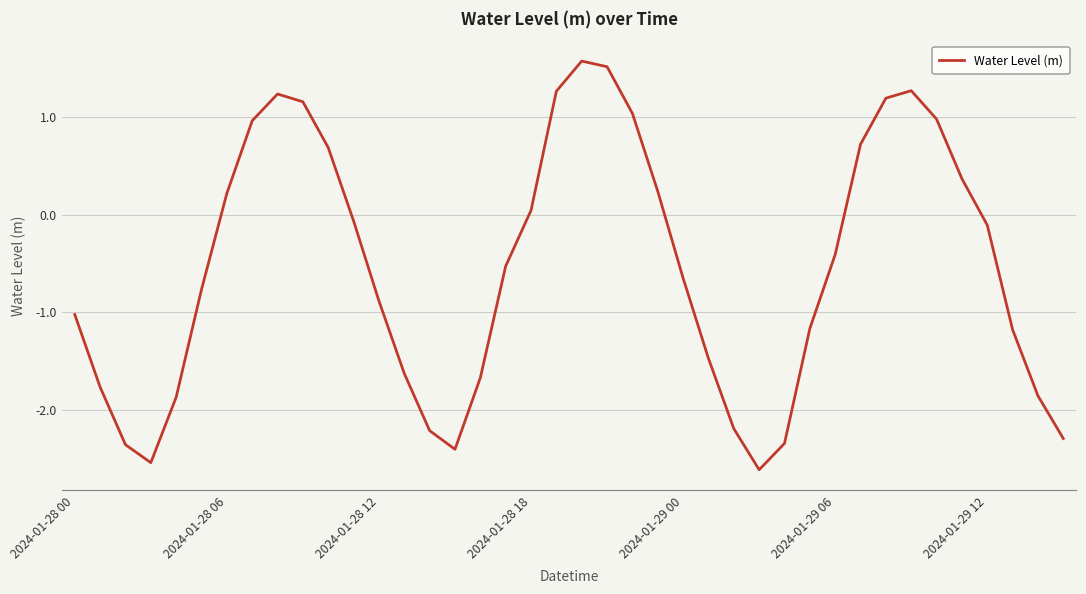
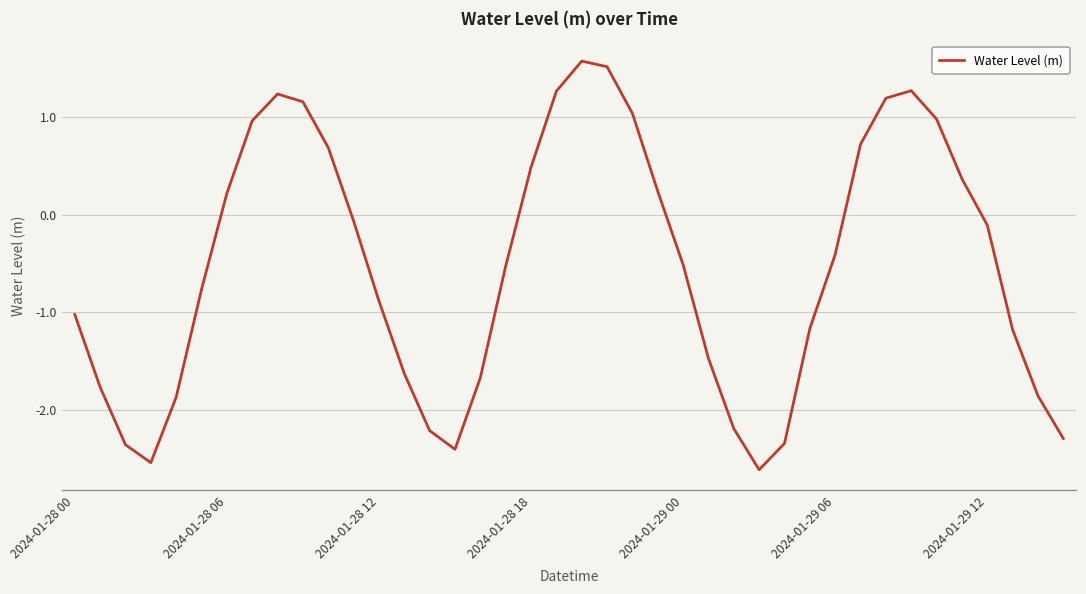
2024-01-28 18: 0.0 -> 0.5
2024-01-29 00: -0.6 -> -0.5
